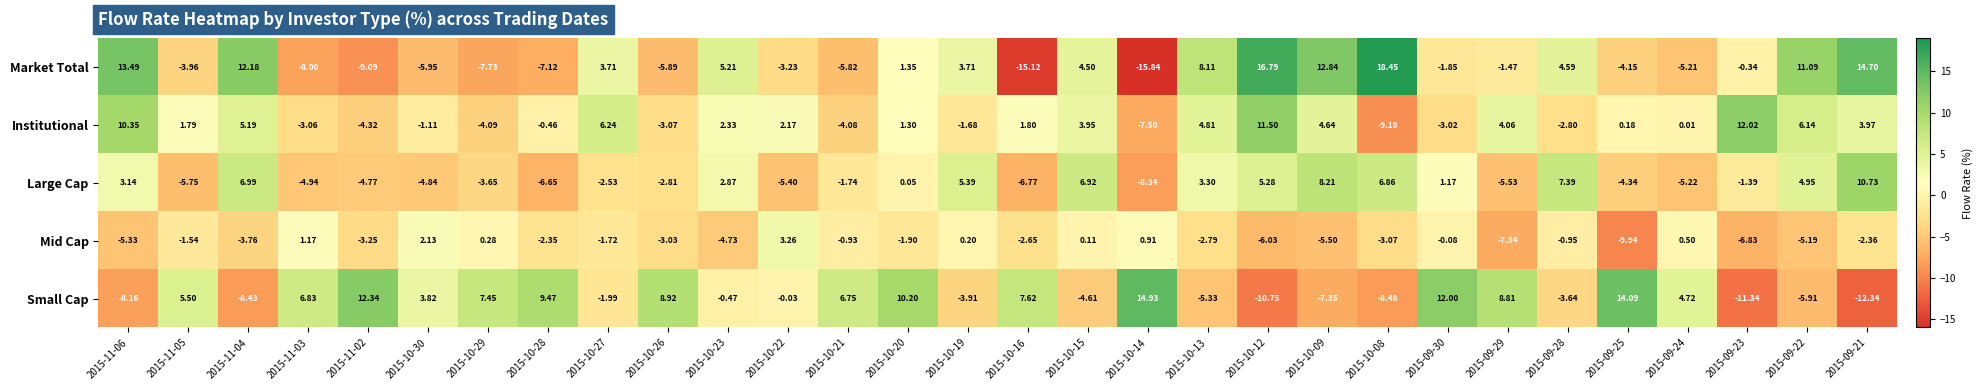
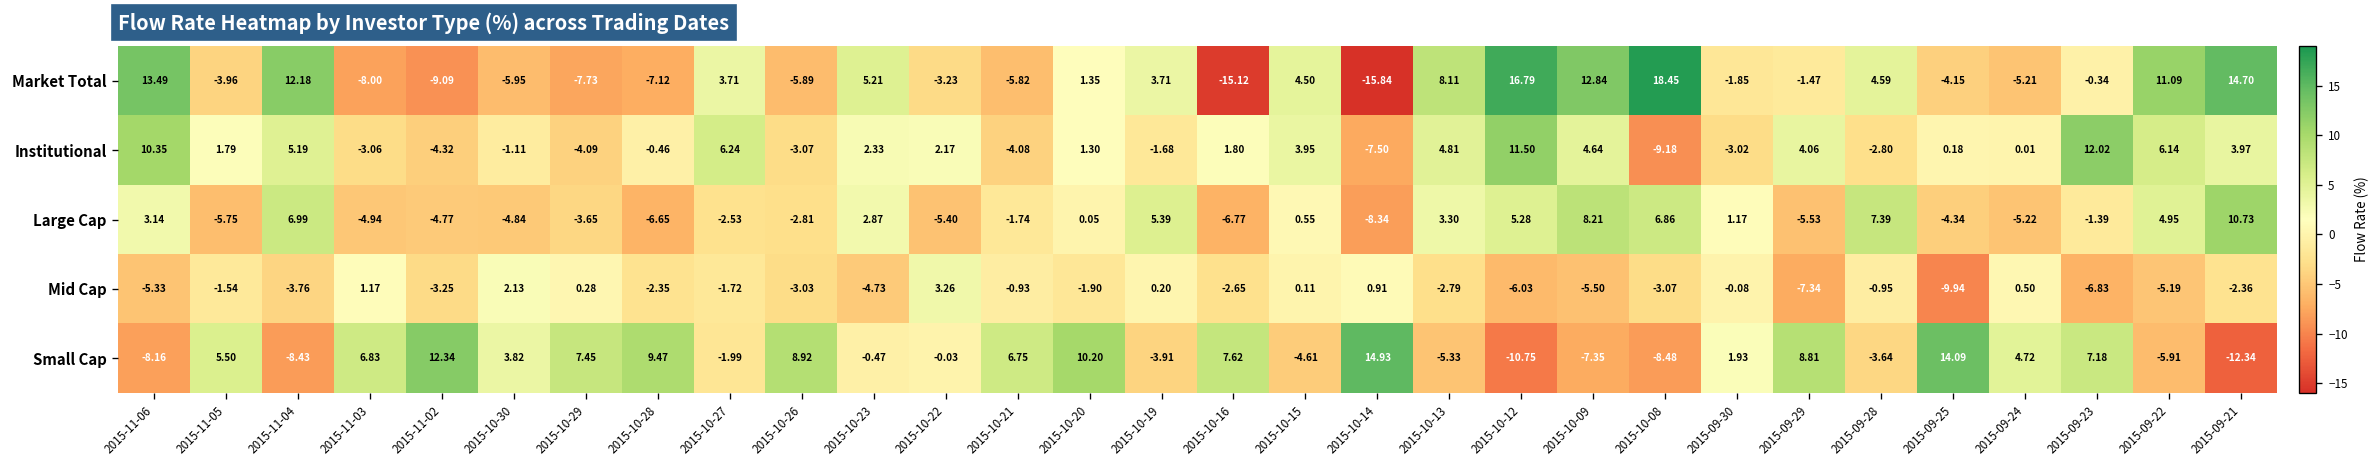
Large Cap, 2015-10-15: 6.92 -> 0.55
Small Cap, 2015-09-30: 12.00 -> 1.93
Small Cap, 2015-09-23: -11.34 -> 7.18
